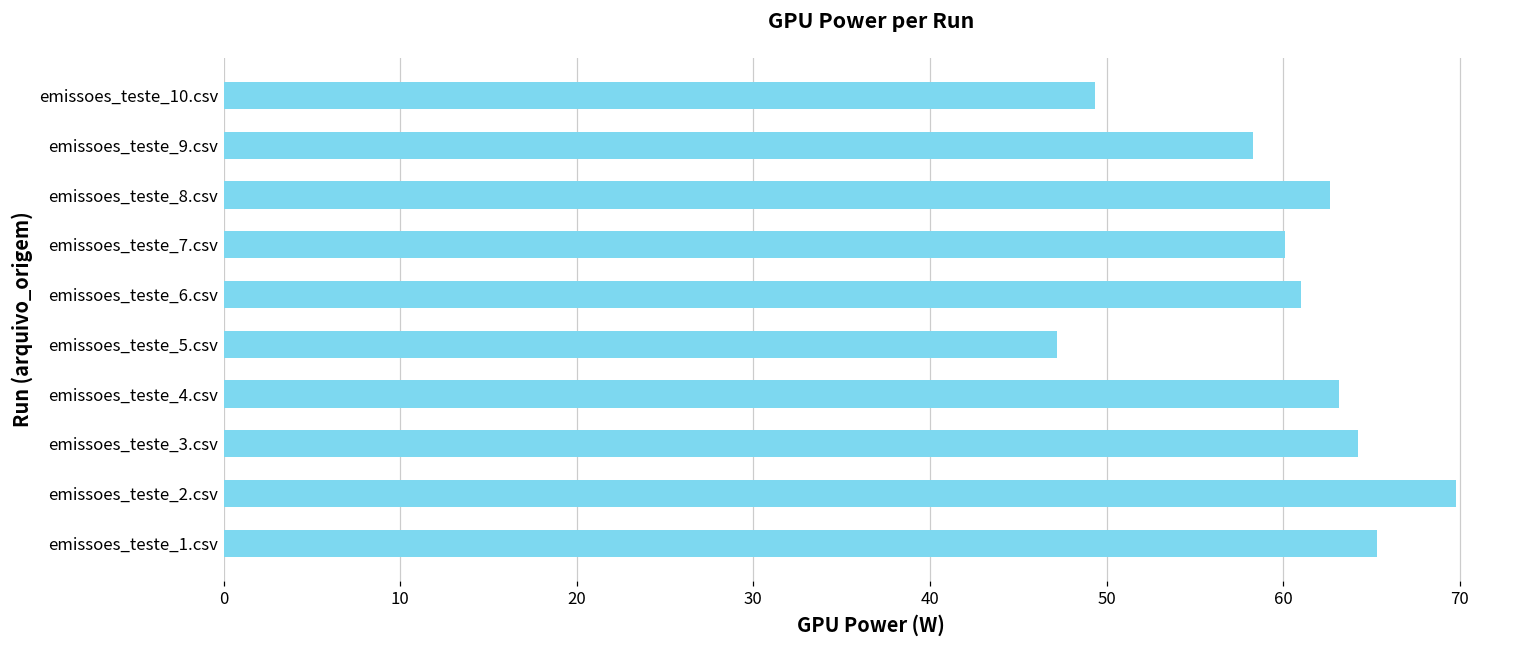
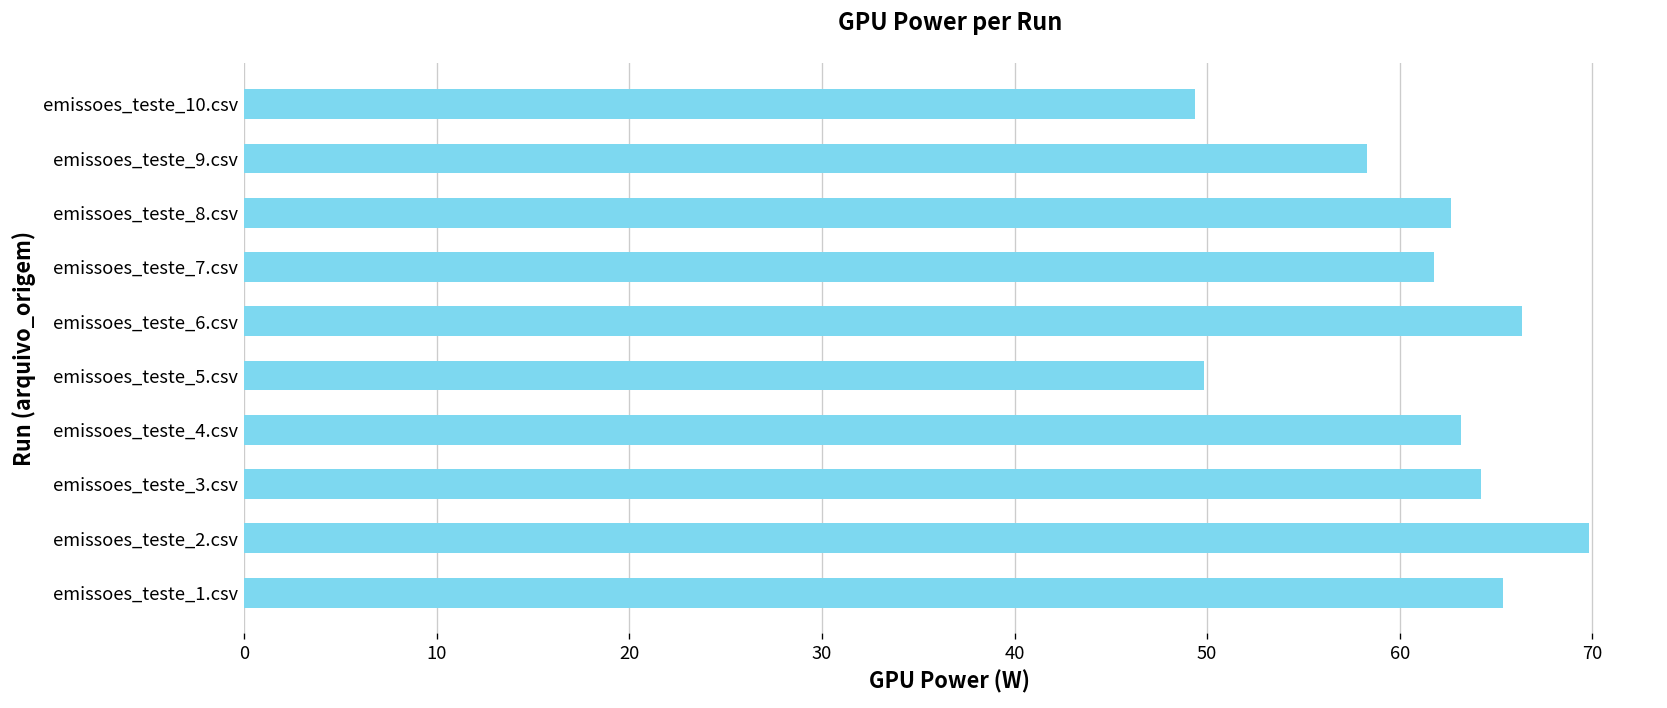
emissoes_teste_7.csv: 60.1 -> 61.8
emissoes_teste_6.csv: 61.0 -> 66.3
emissoes_teste_5.csv: 47.2 -> 49.9
